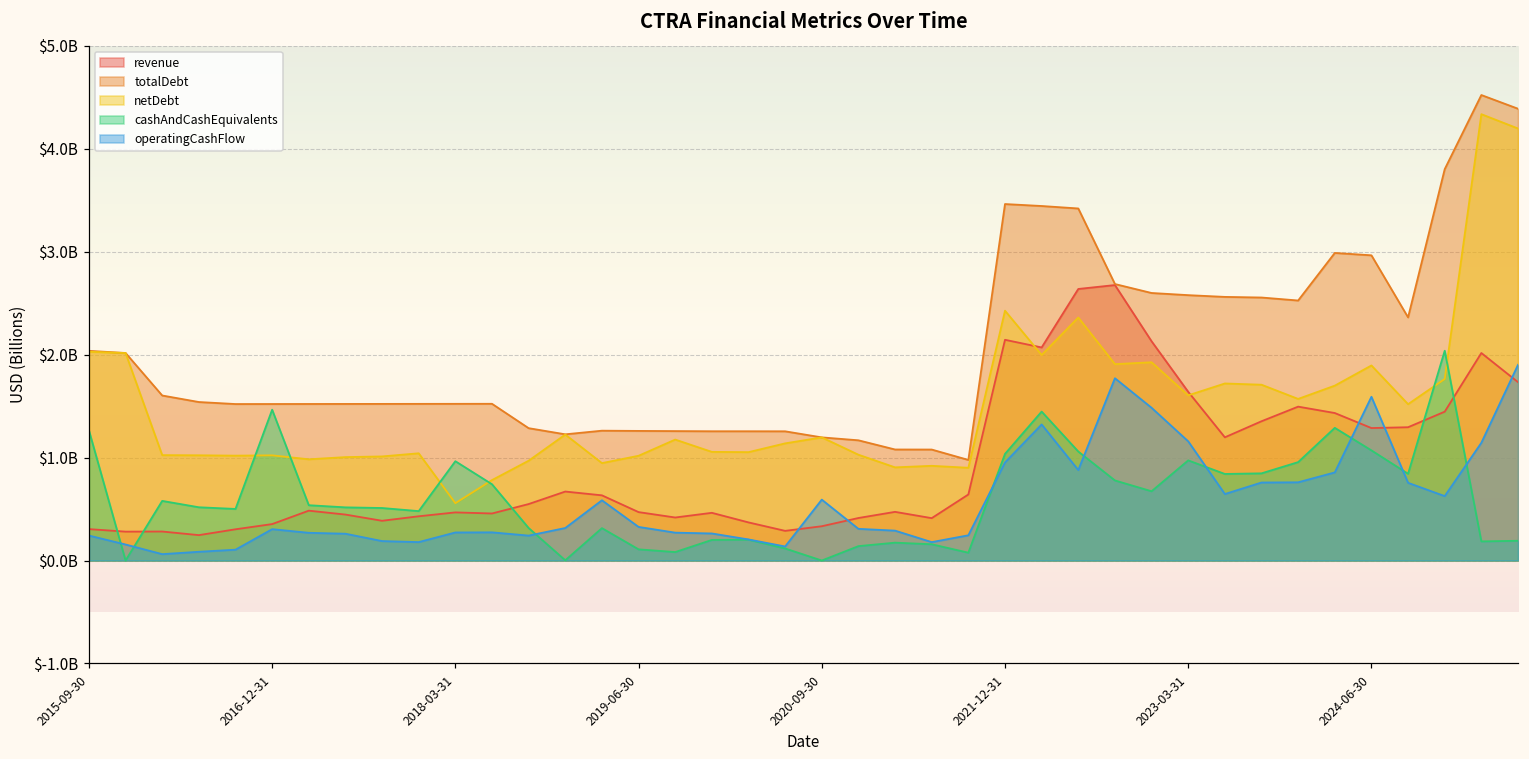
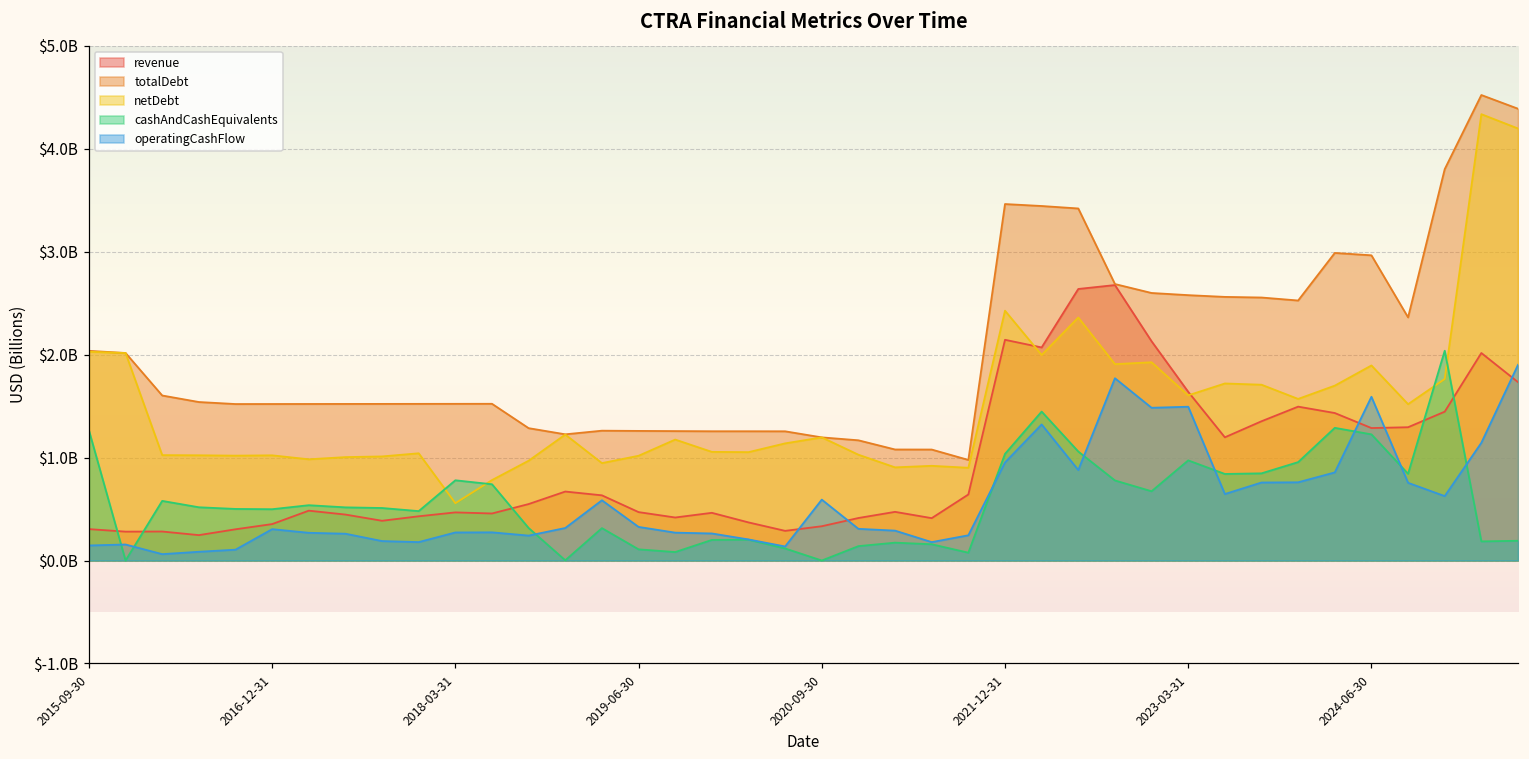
operatingCashFlow, 2015-09-30: $200000000 -> $100000000
cashAndCashEquivalents, 2016-12-31: $1500000000 -> $500000000
cashAndCashEquivalents, 2018-03-31: $1000000000 -> $800000000
operatingCashFlow, 2023-03-31: $1200000000 -> $1500000000
cashAndCashEquivalents, 2024-06-30: $1100000000 -> $1200000000
